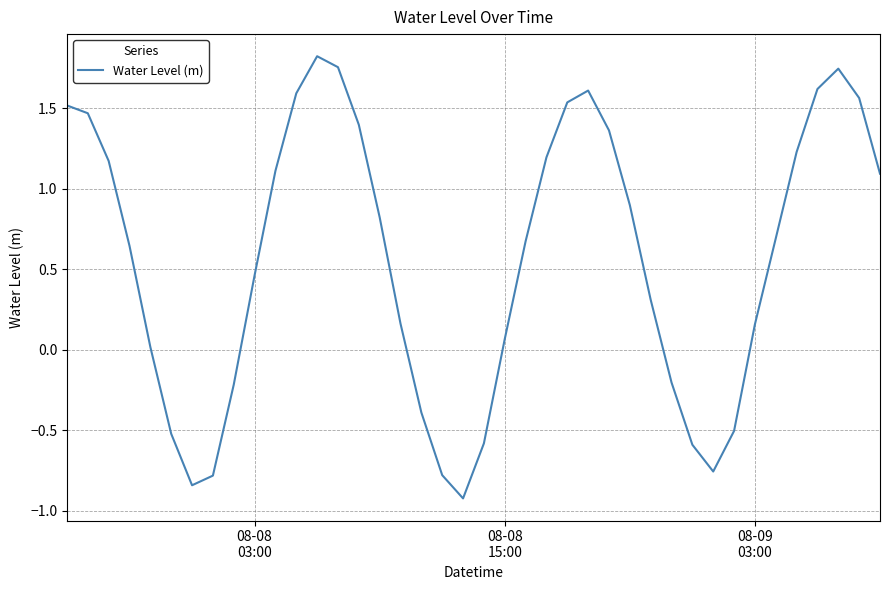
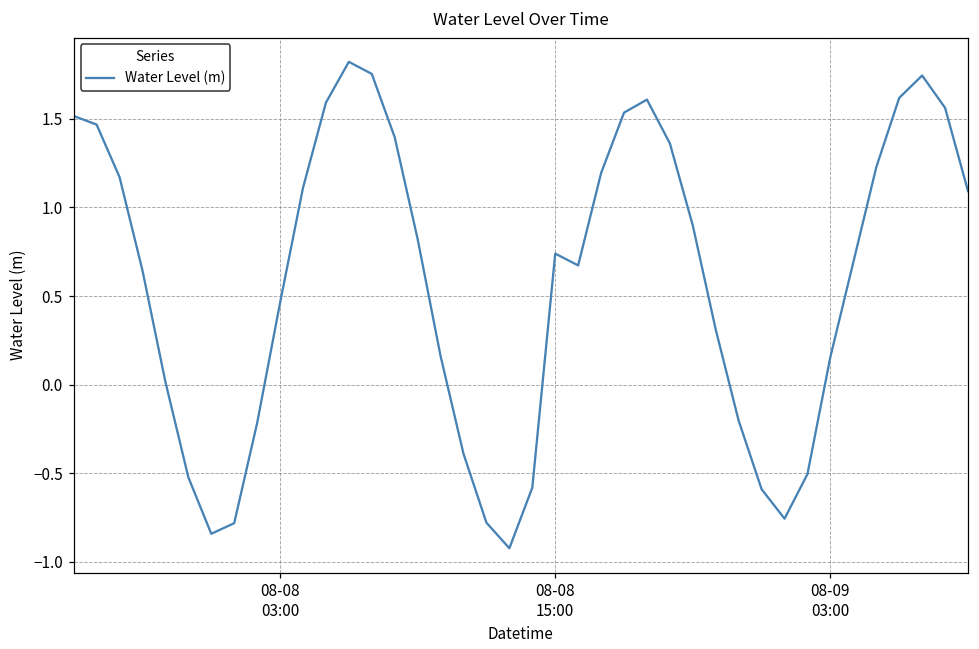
08-08 15:00: 0.07 -> 0.74
